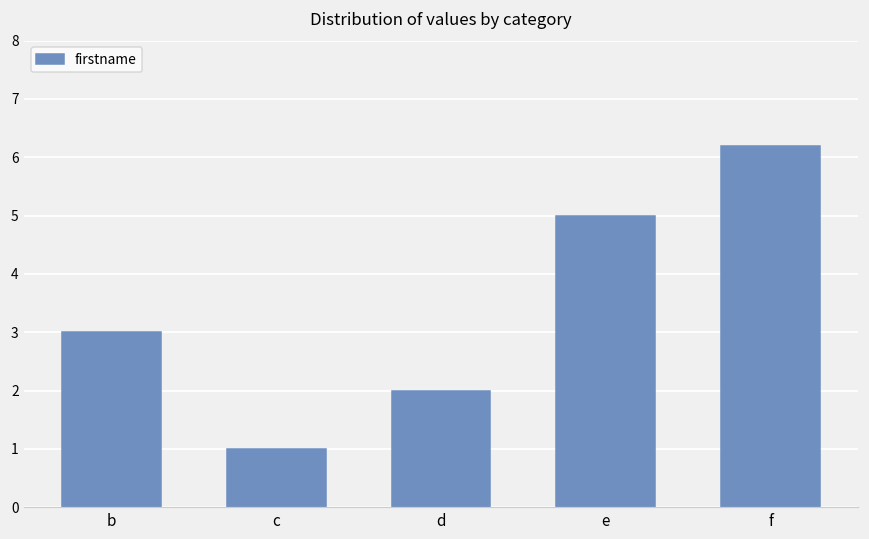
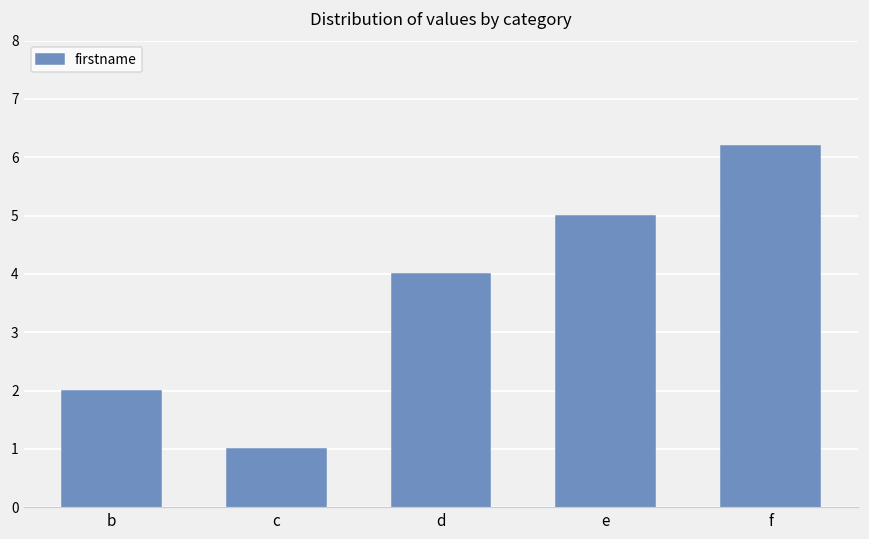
b: 3 -> 2
d: 2 -> 4
